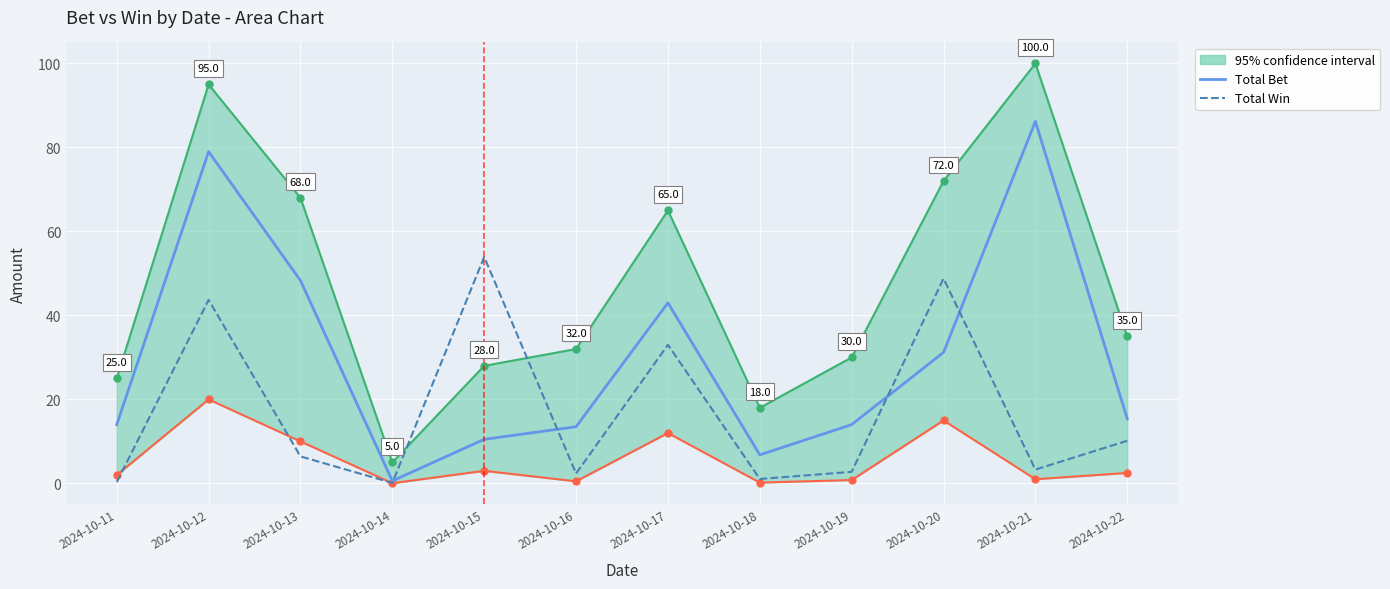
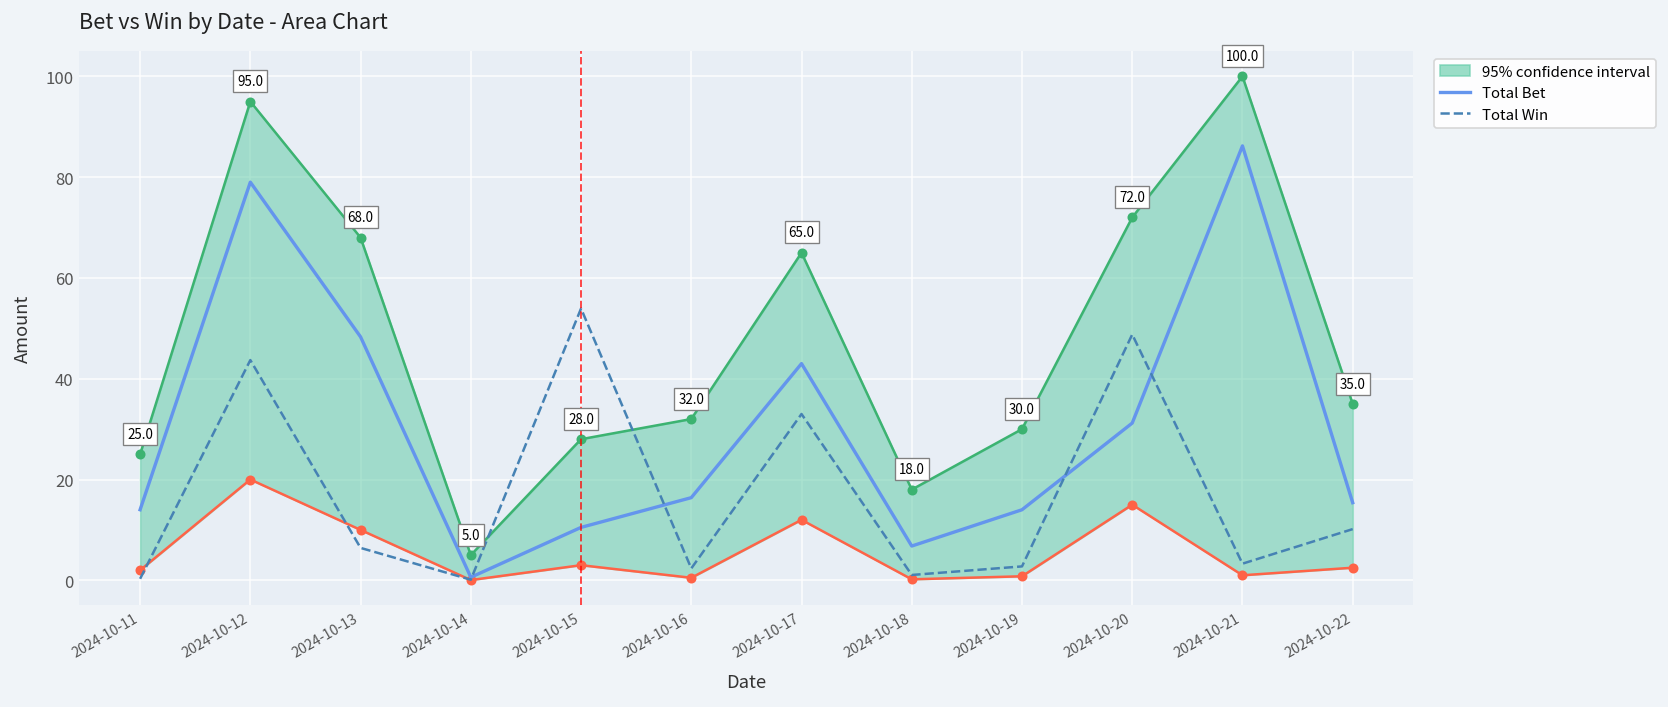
Total Bet, 2024-10-16: 14 -> 16
